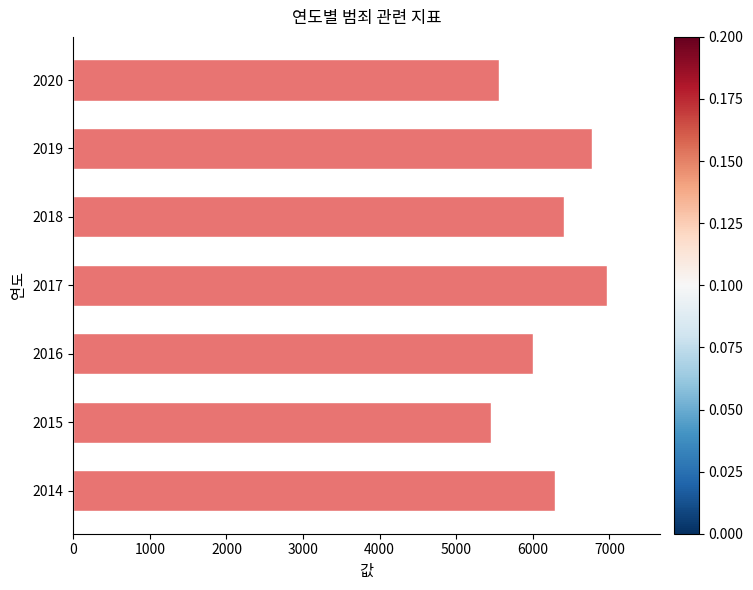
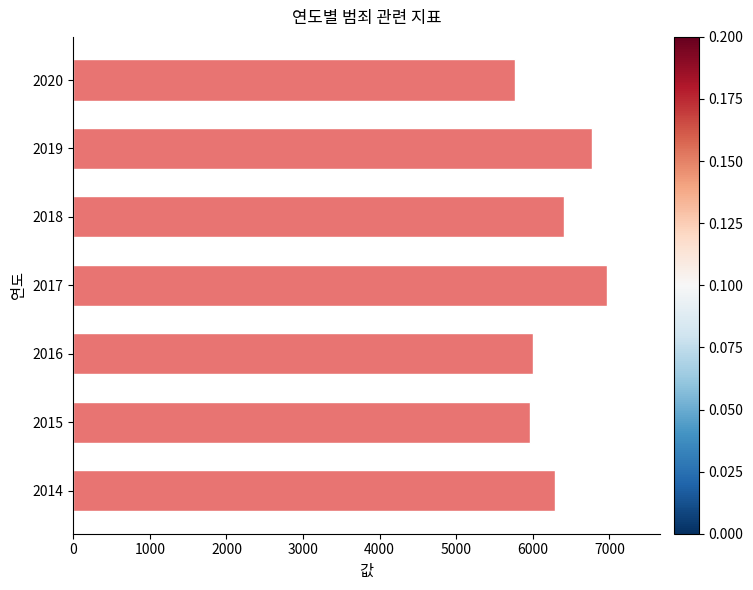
2020: 5600 -> 5800
2015: 5400 -> 6000
